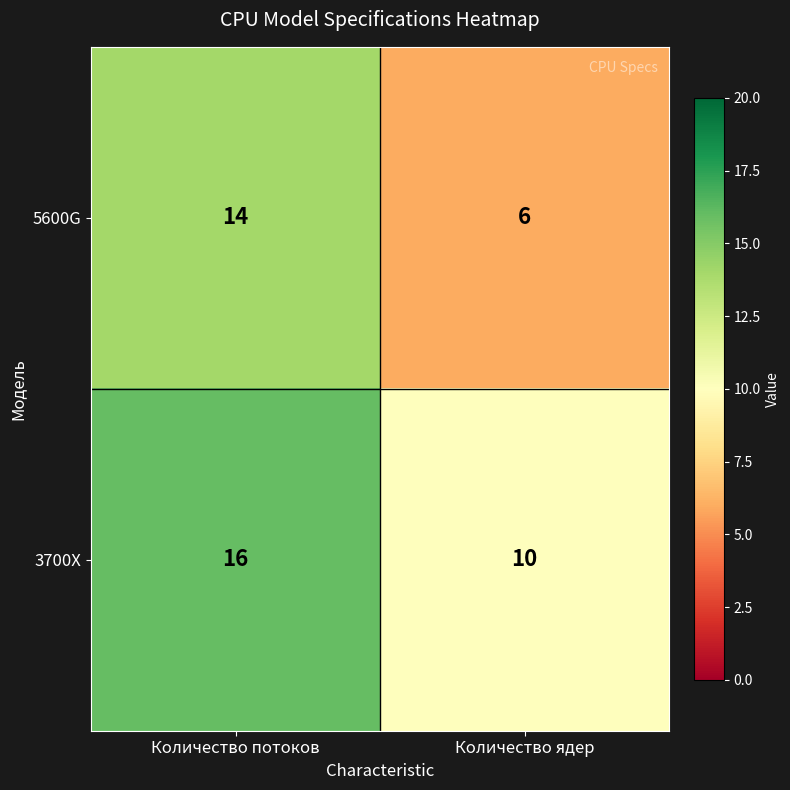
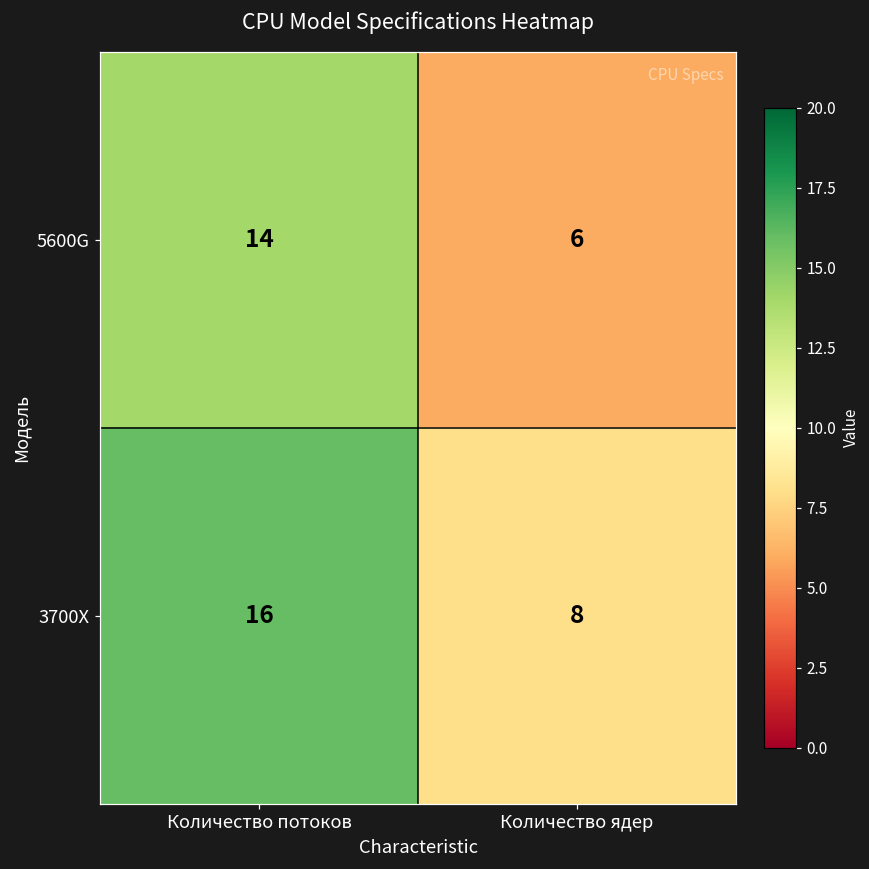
3700X, Количество ядер: 10 -> 8
